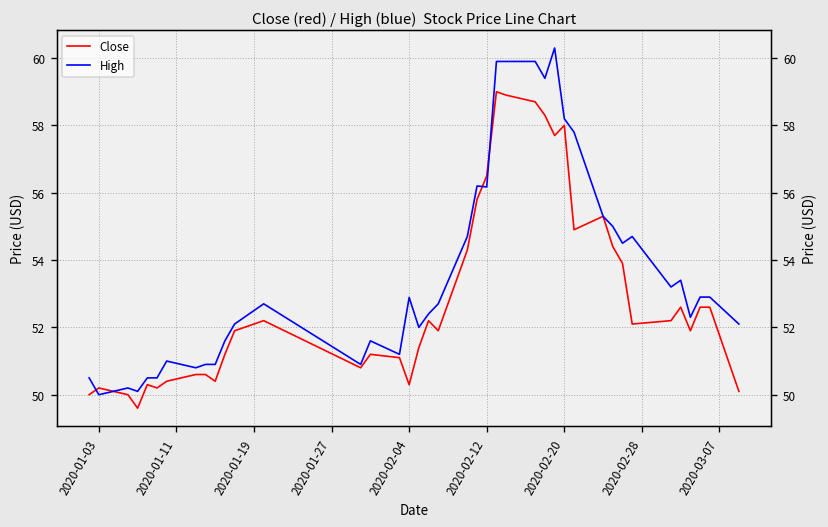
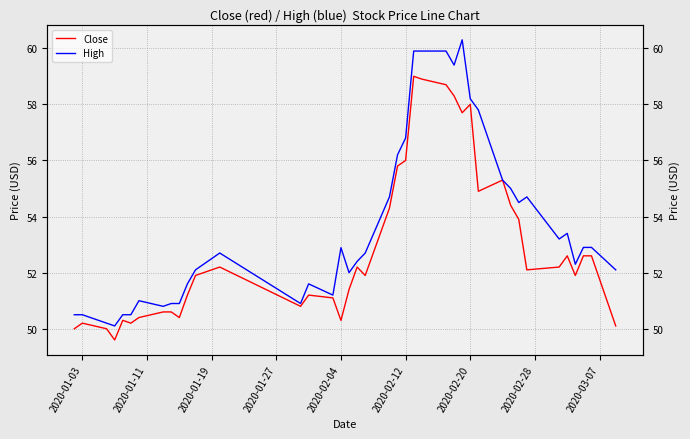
High, 2020-01-03: 50.0 -> 50.5
Close, 2020-02-12: 56.5 -> 56.0
High, 2020-02-12: 56.2 -> 56.8
